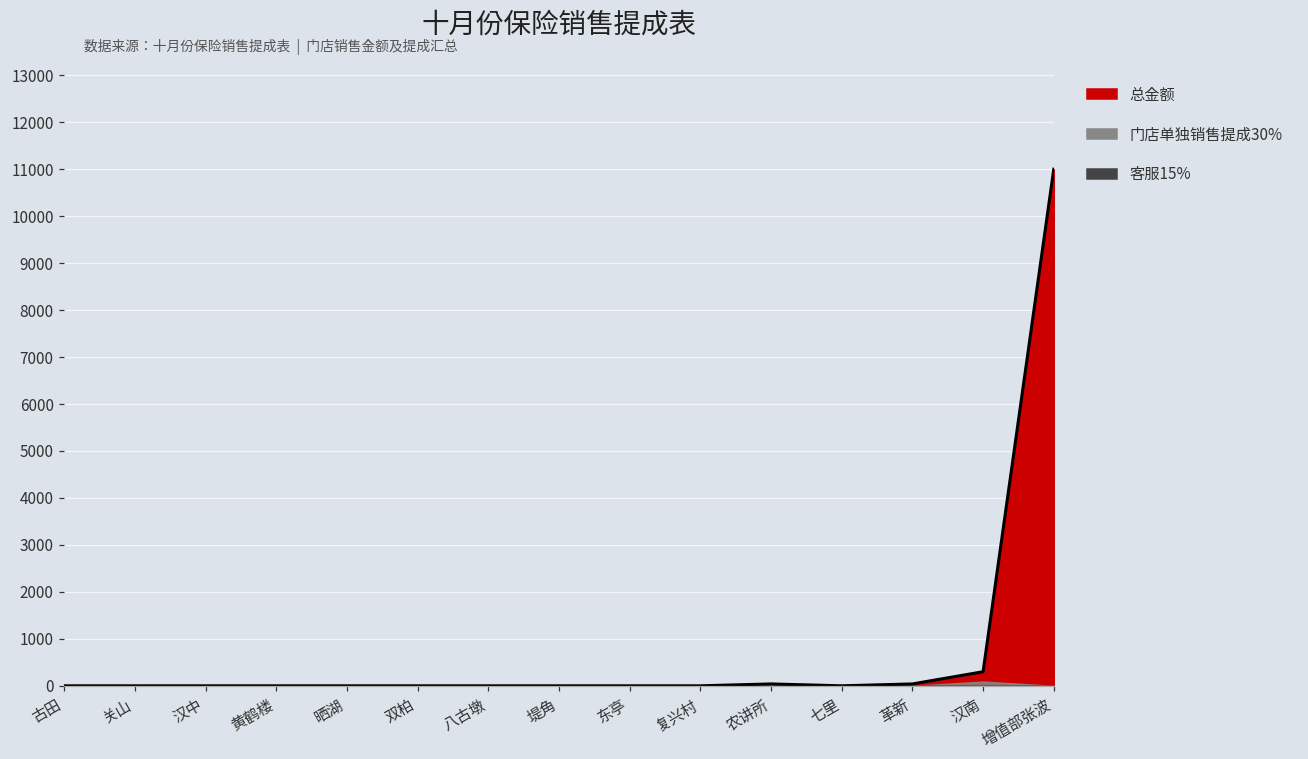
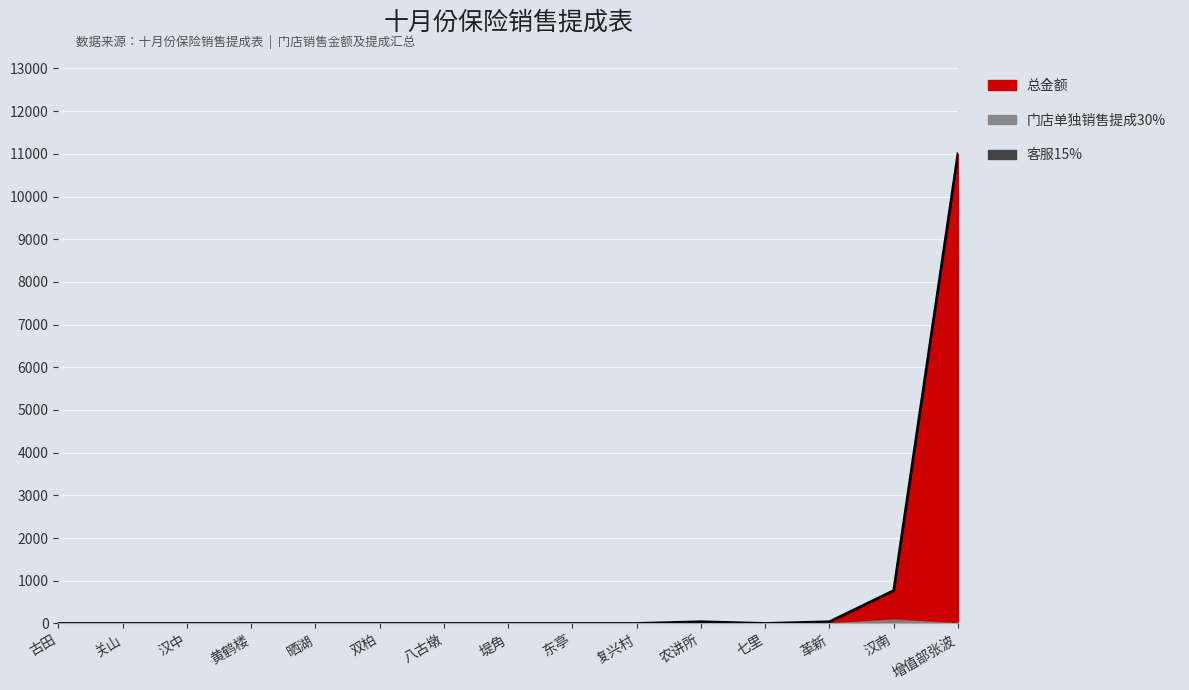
总金额, 汉南: 300 -> 800
